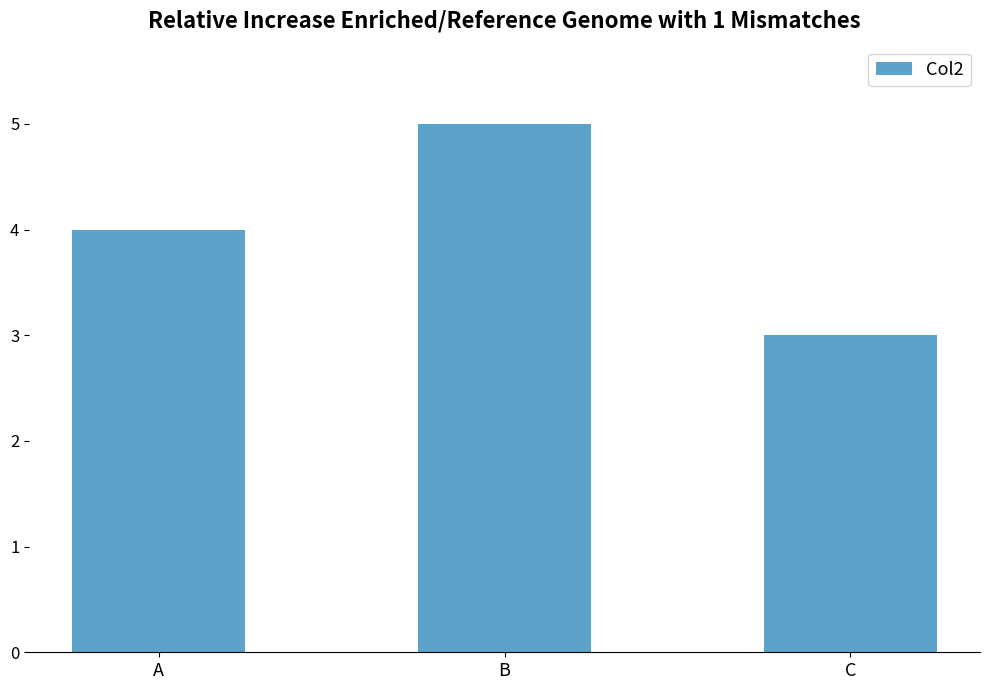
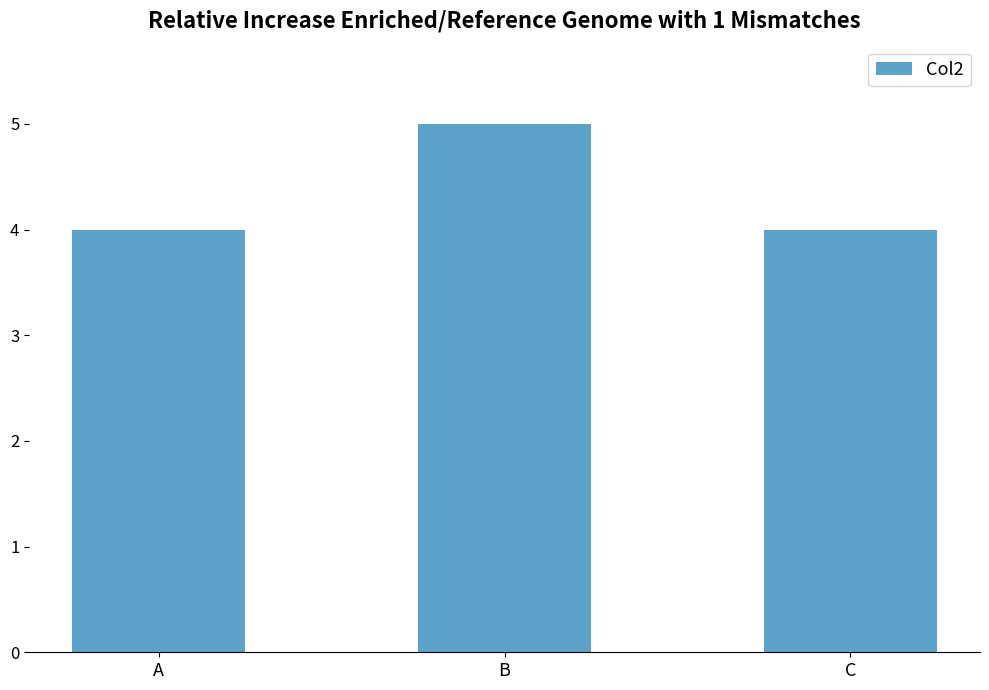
C: 3 -> 4
